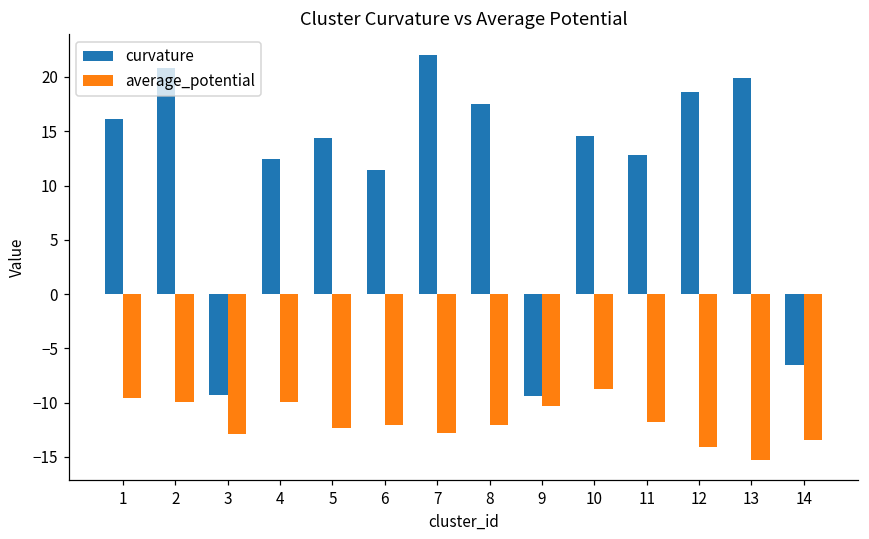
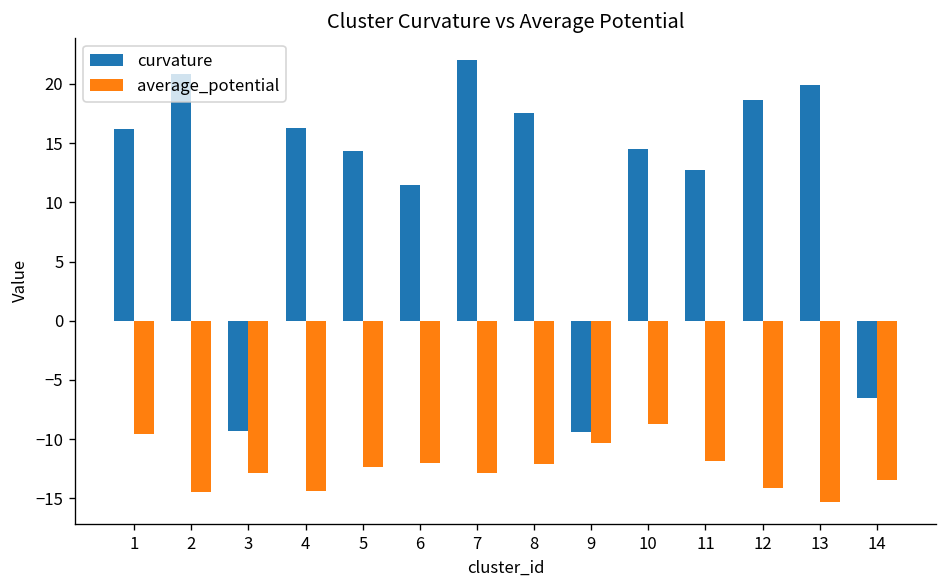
average_potential, 2: -10 -> -14
curvature, 4: 12 -> 16
average_potential, 4: -10 -> -14
